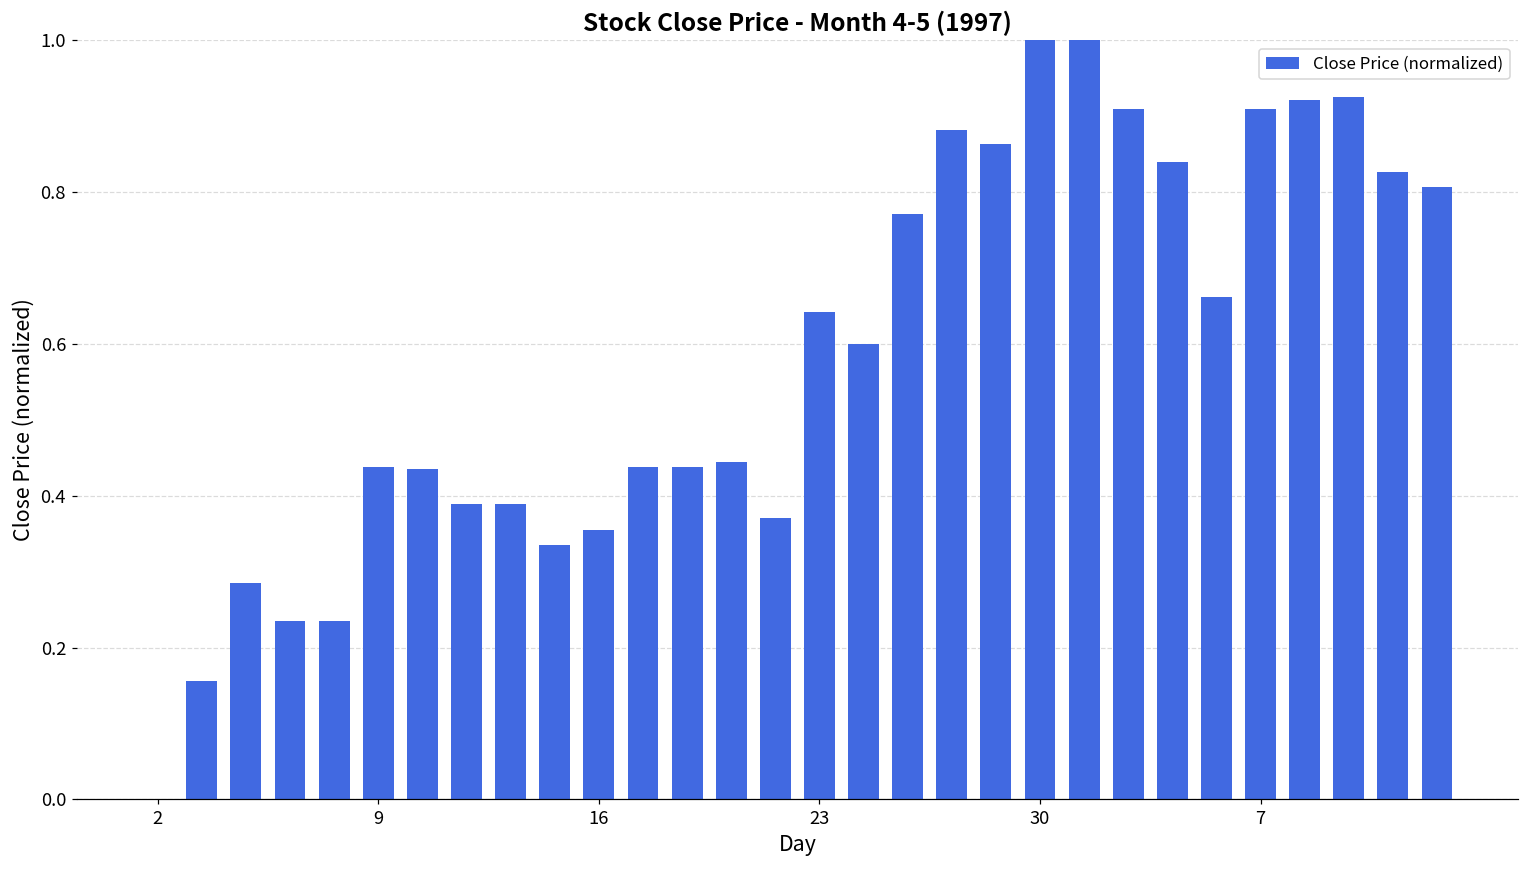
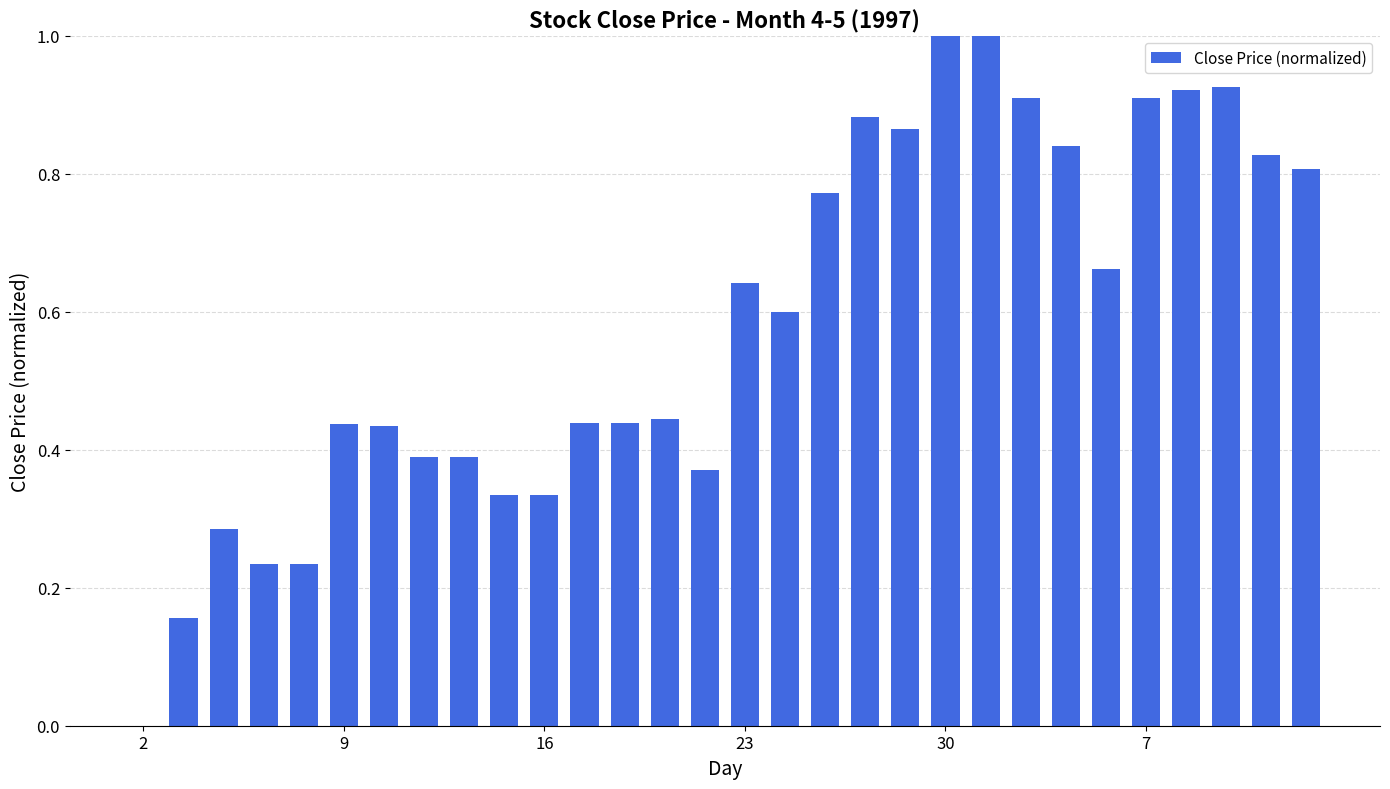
16: 0.36 -> 0.33
